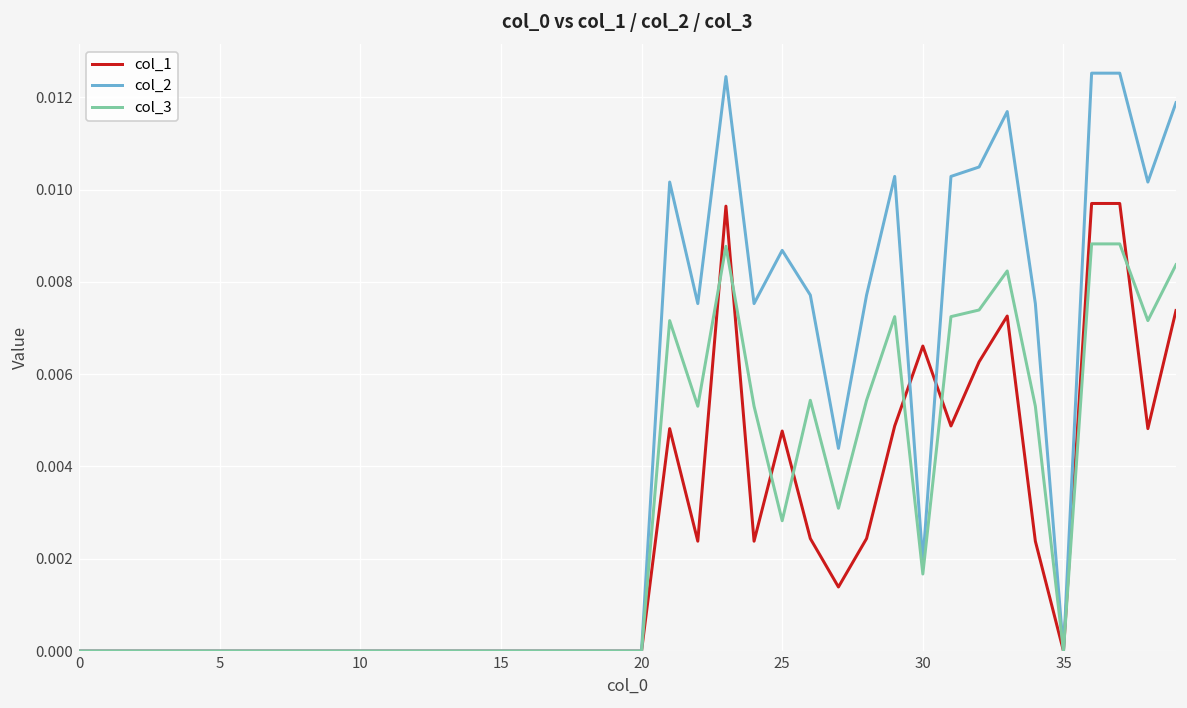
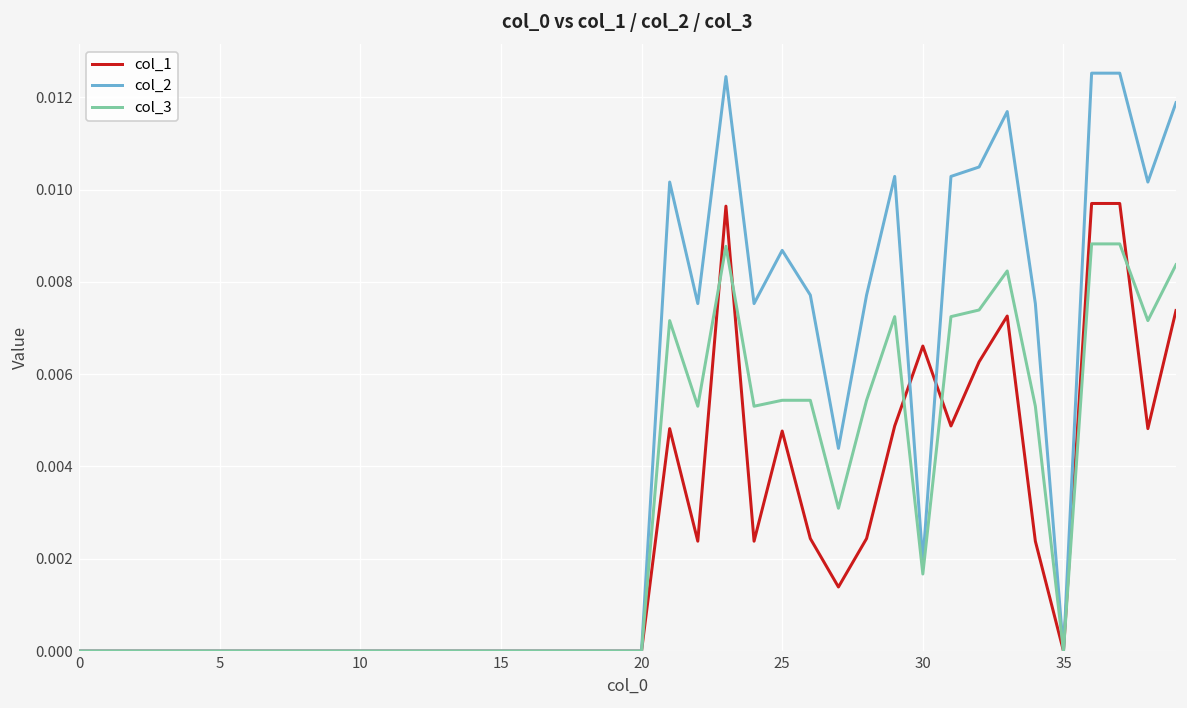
col_3, 25: 0.0028 -> 0.0054
